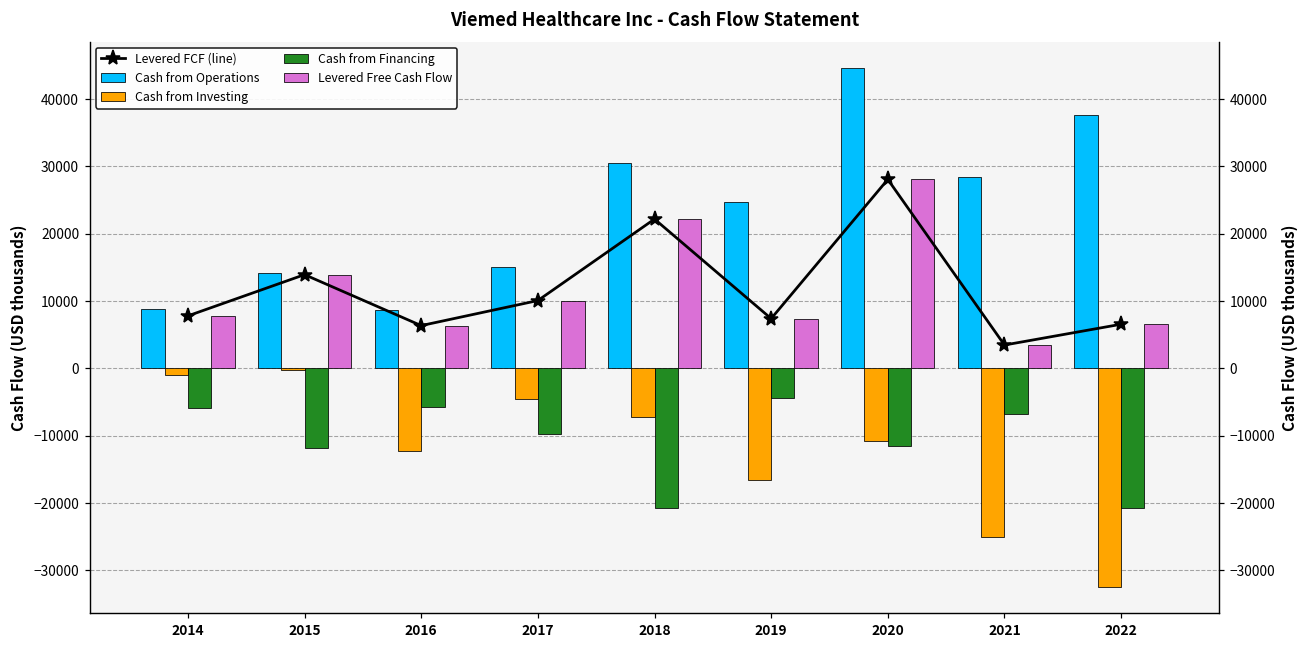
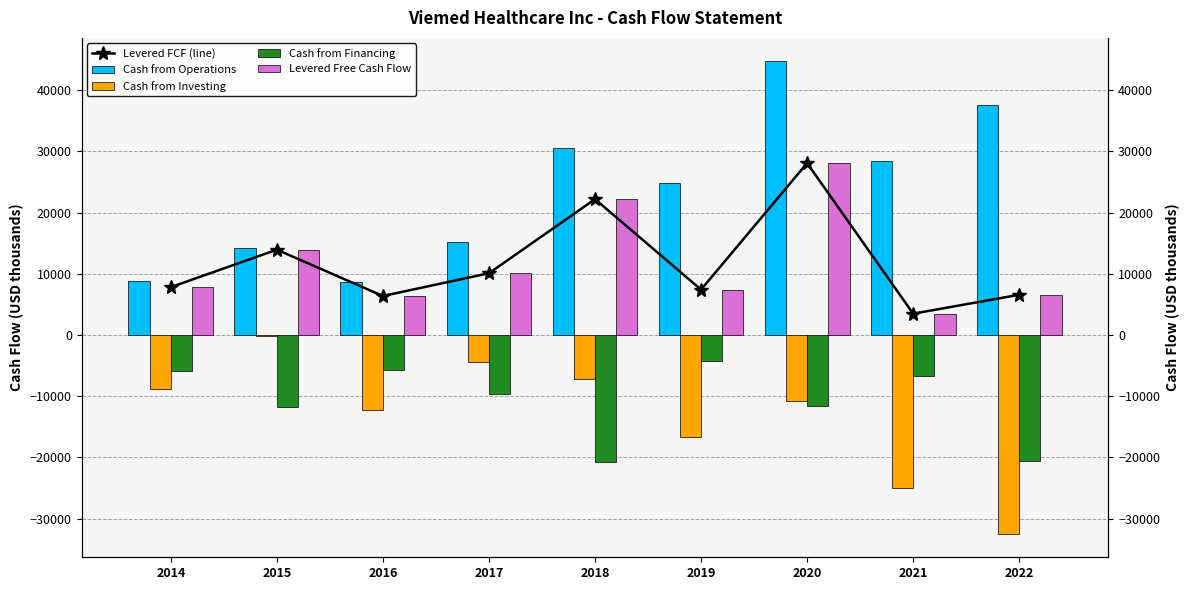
Cash from Investing, 2014: -1000 -> -9000
